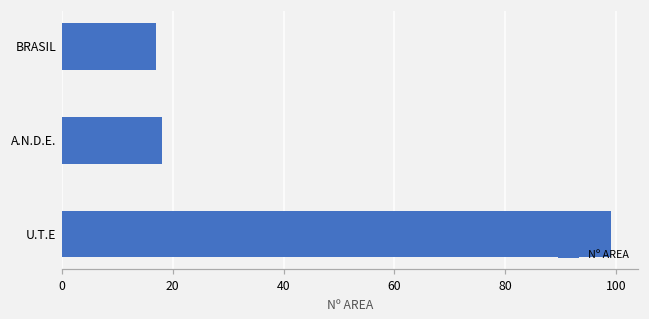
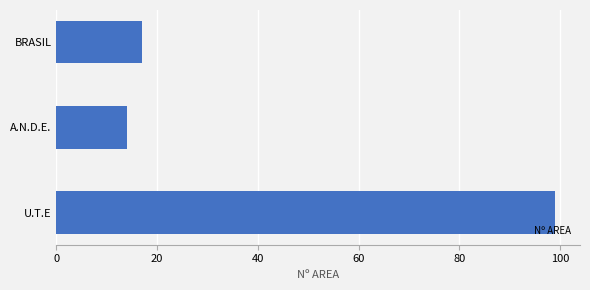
A.N.D.E.: 18 -> 14
